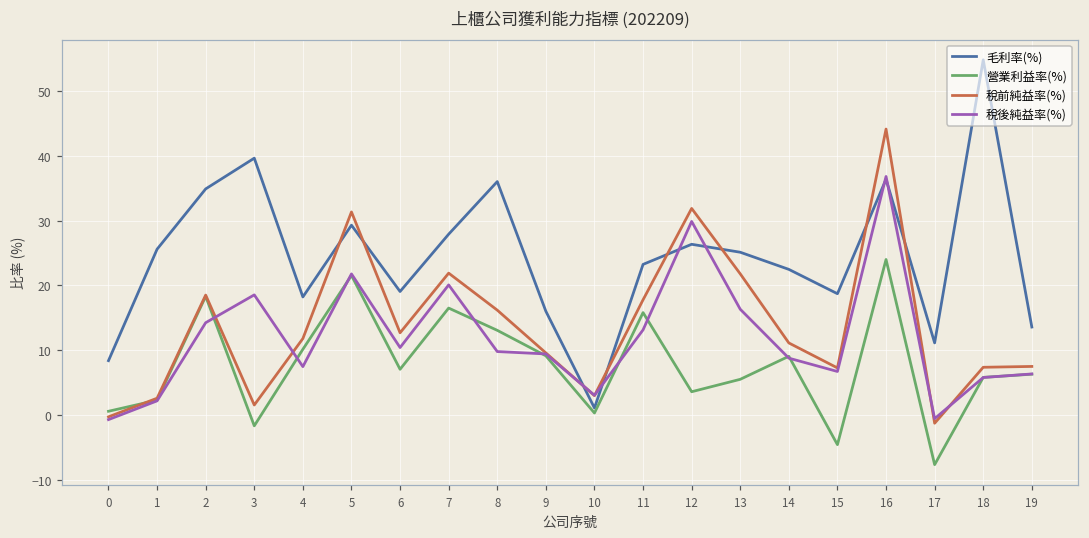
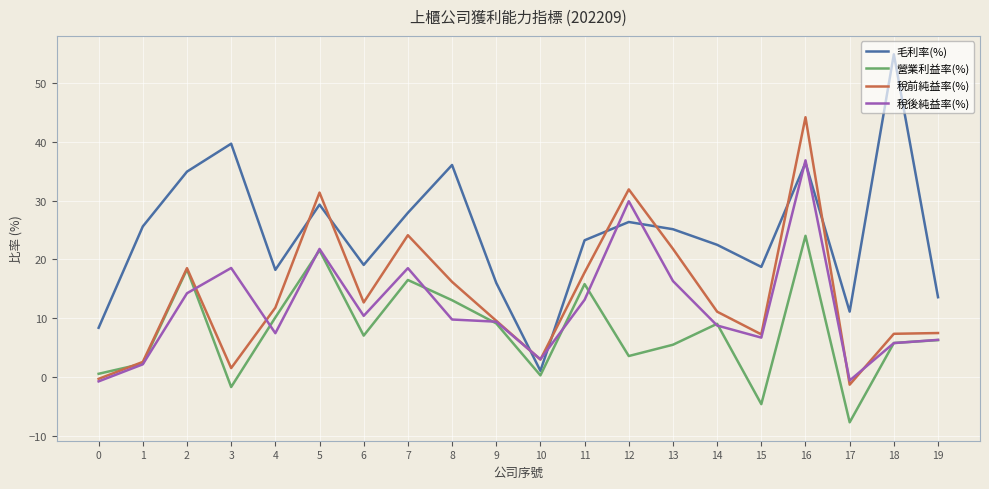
稅前純益率(%), 7: 22 -> 24
稅後純益率(%), 7: 20 -> 19
